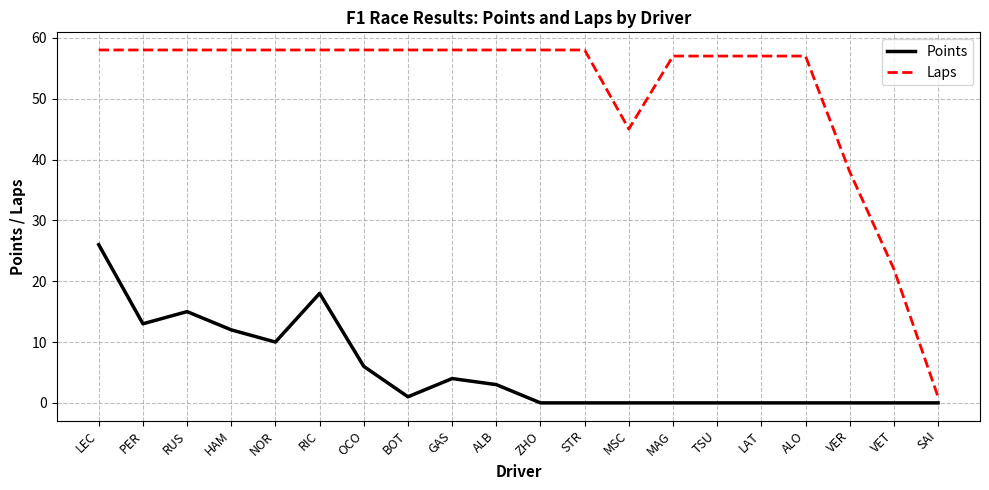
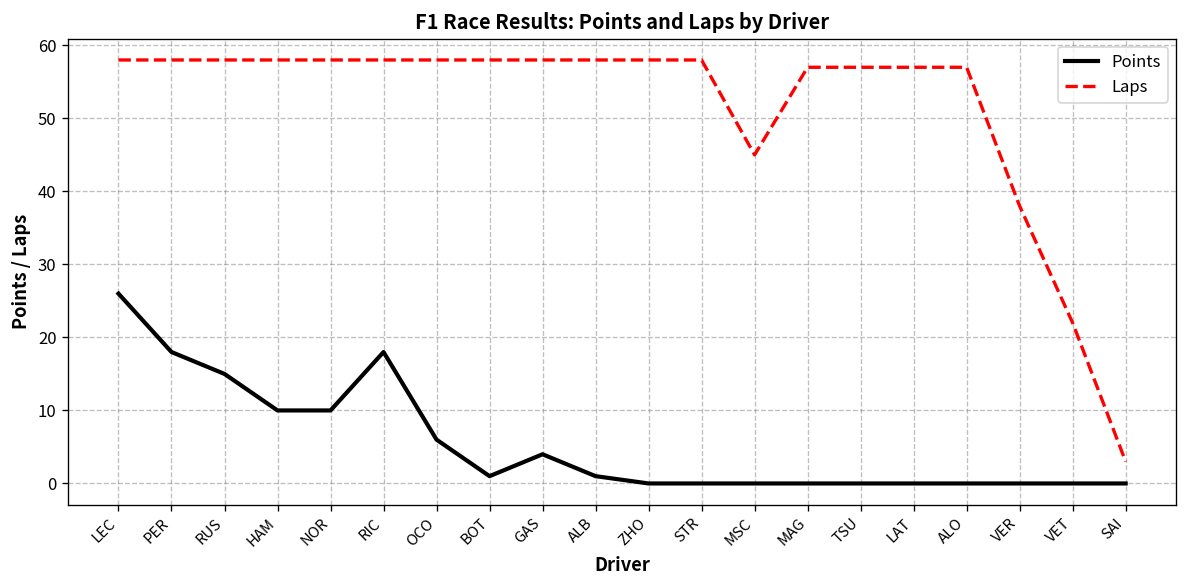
Points, PER: 13 -> 18
Points, HAM: 12 -> 10
Points, ALB: 3 -> 1
Laps, SAI: 1 -> 3
